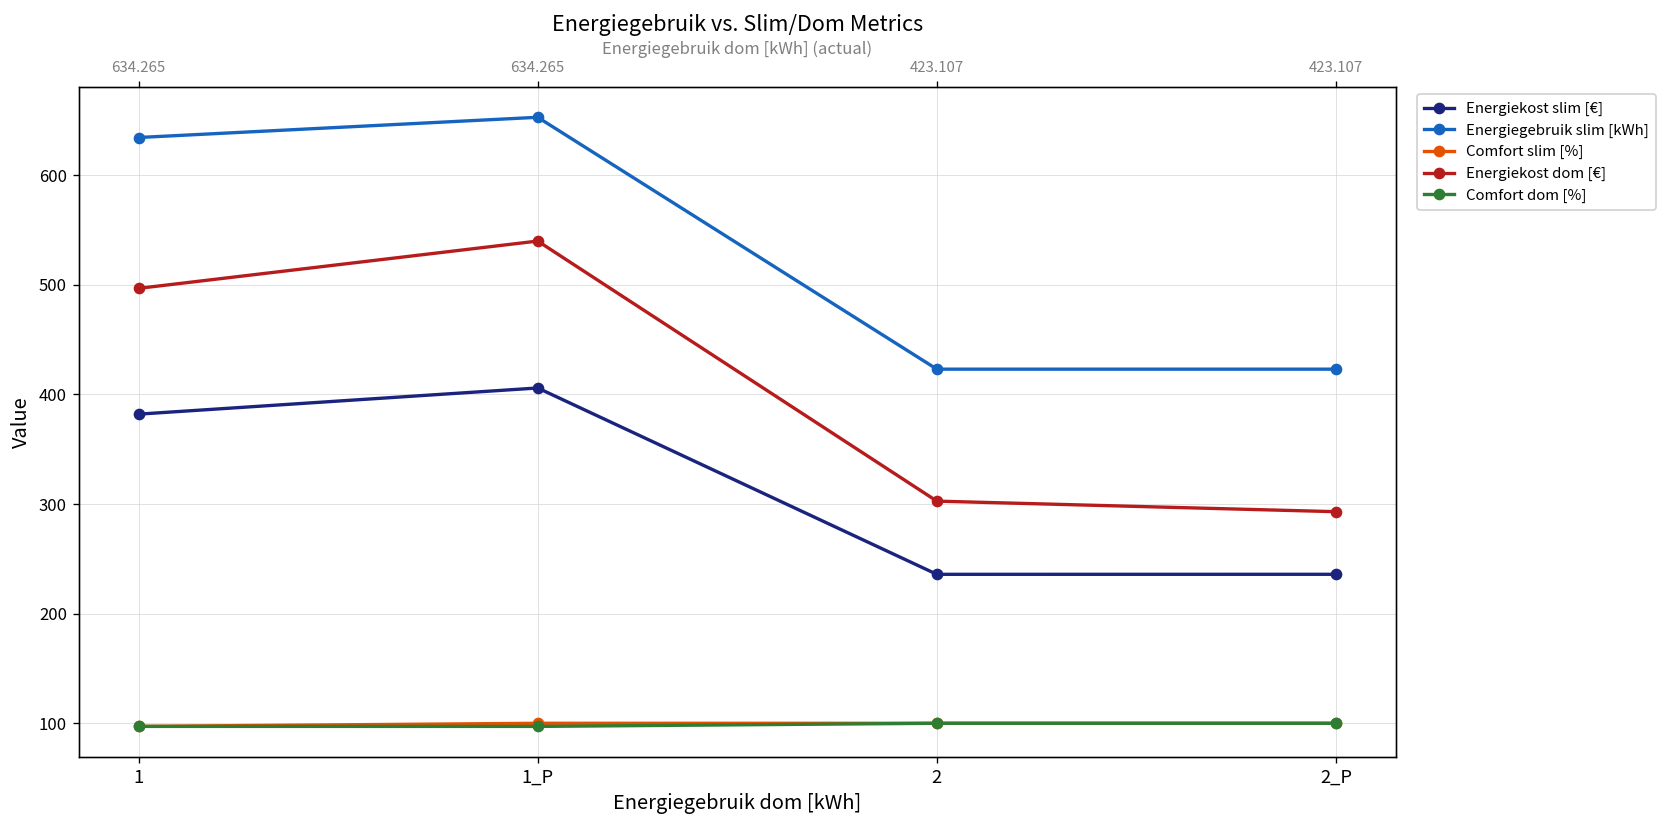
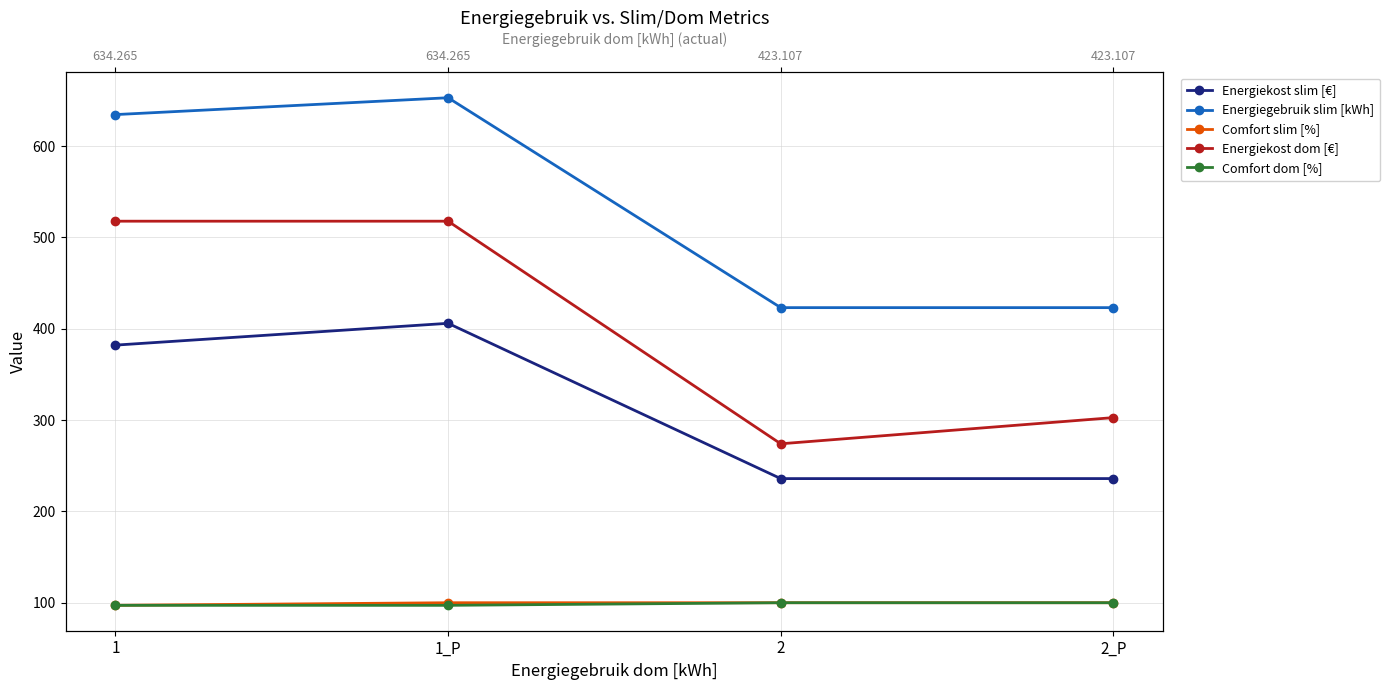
Energiekost dom [€], 1: 500 -> 520
Energiekost dom [€], 1_P: 540 -> 520
Energiekost dom [€], 2: 300 -> 270
Energiekost dom [€], 2_P: 290 -> 300
